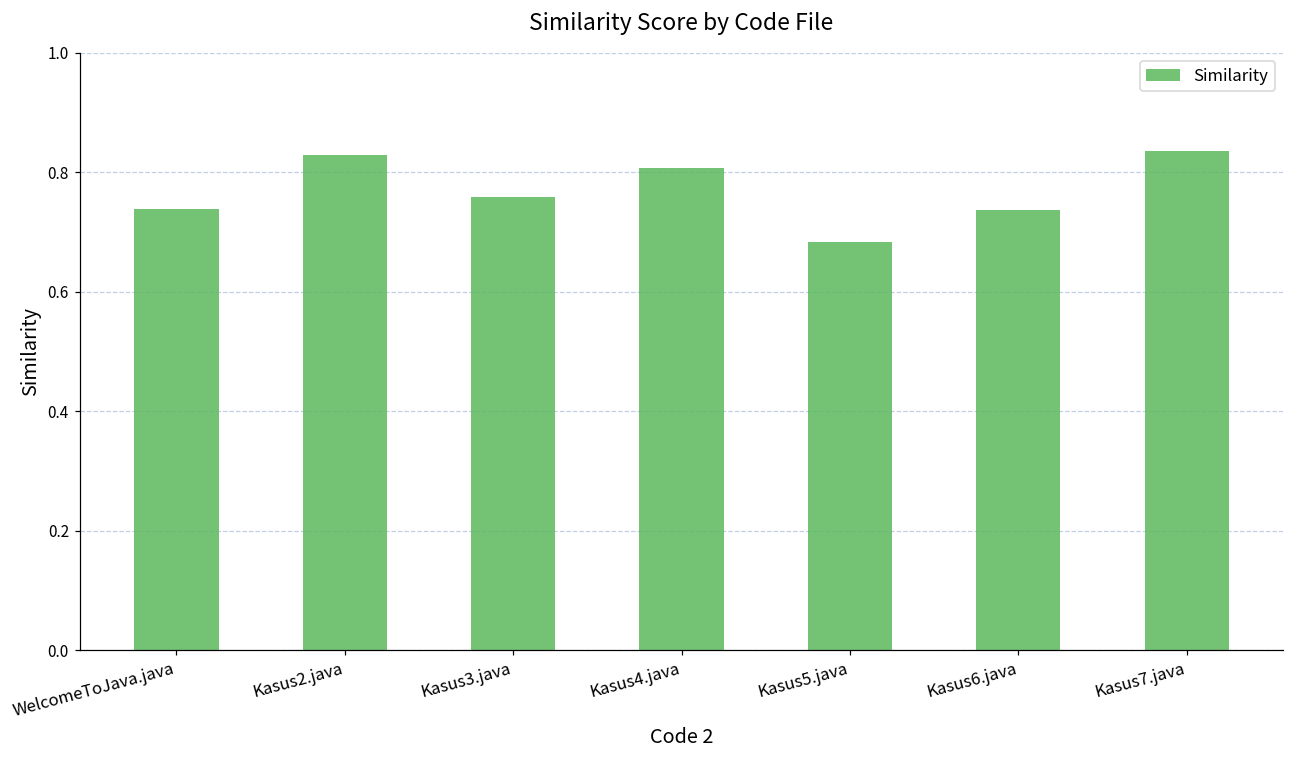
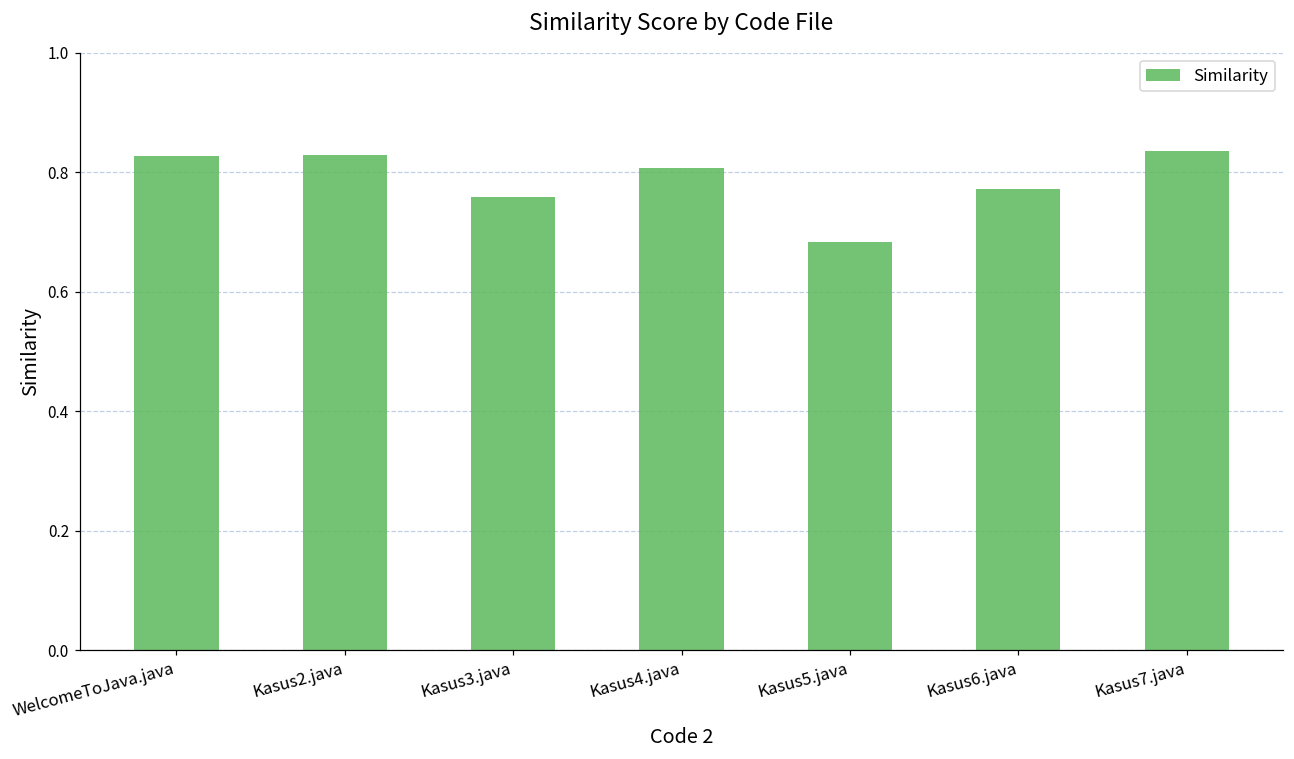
WelcomeToJava.java: 0.74 -> 0.83
Kasus6.java: 0.74 -> 0.77
